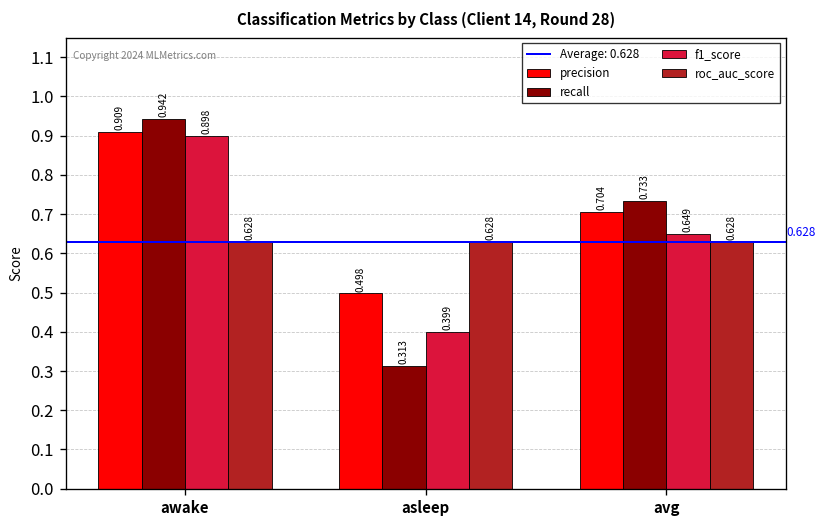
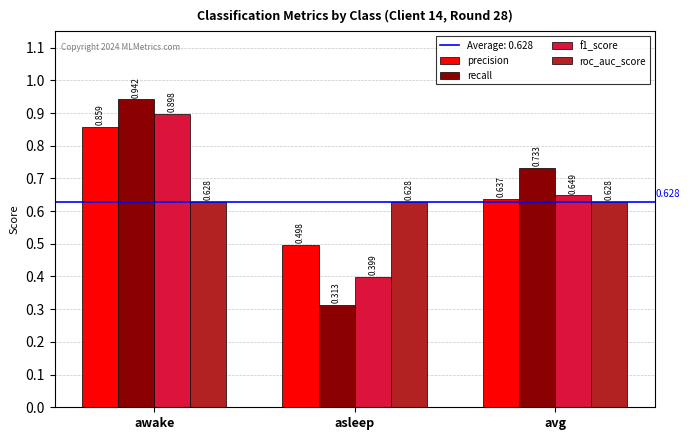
precision, awake: 0.909 -> 0.859
precision, avg: 0.704 -> 0.637
